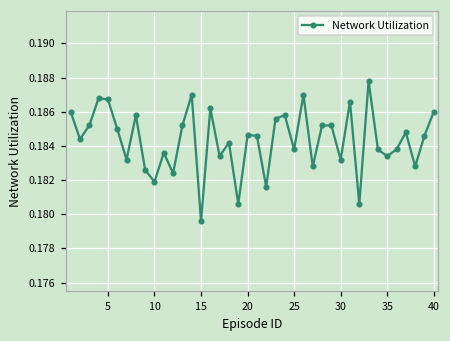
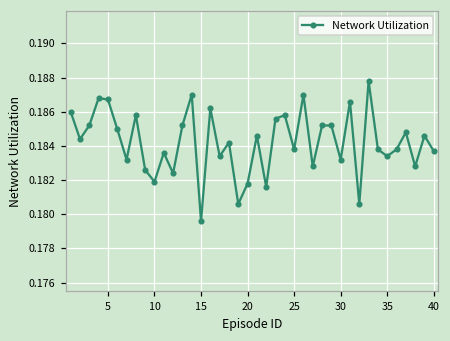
20: 0.1846 -> 0.1818
40: 0.1860 -> 0.1837
